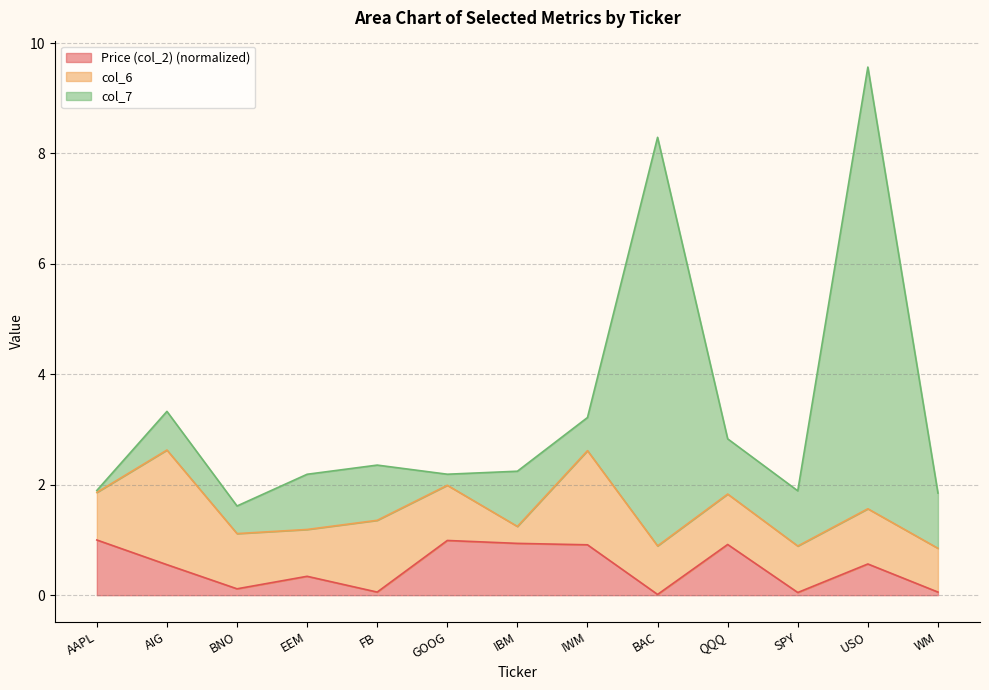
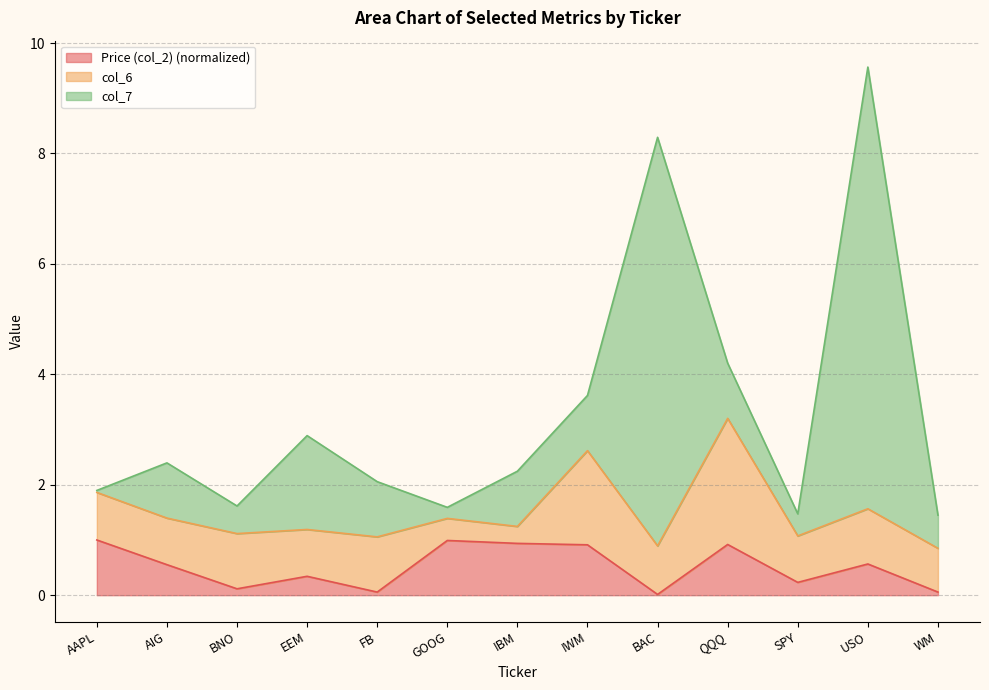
col_6, AIG: 2.1 -> 0.8
col_7, AIG: 0.7 -> 1.0
col_7, EEM: 1.0 -> 1.7
col_6, FB: 1.3 -> 1.0
col_6, GOOG: 1.0 -> 0.4
col_7, IWM: 0.6 -> 1.0
col_6, QQQ: 0.9 -> 2.3
Price (col_2) (normalized), SPY: 0.0 -> 0.2
col_7, SPY: 1.0 -> 0.4
col_7, WM: 1.0 -> 0.6
